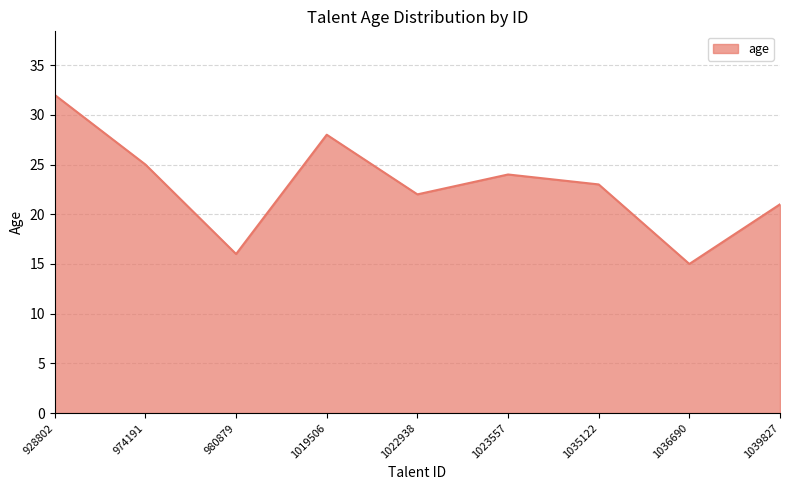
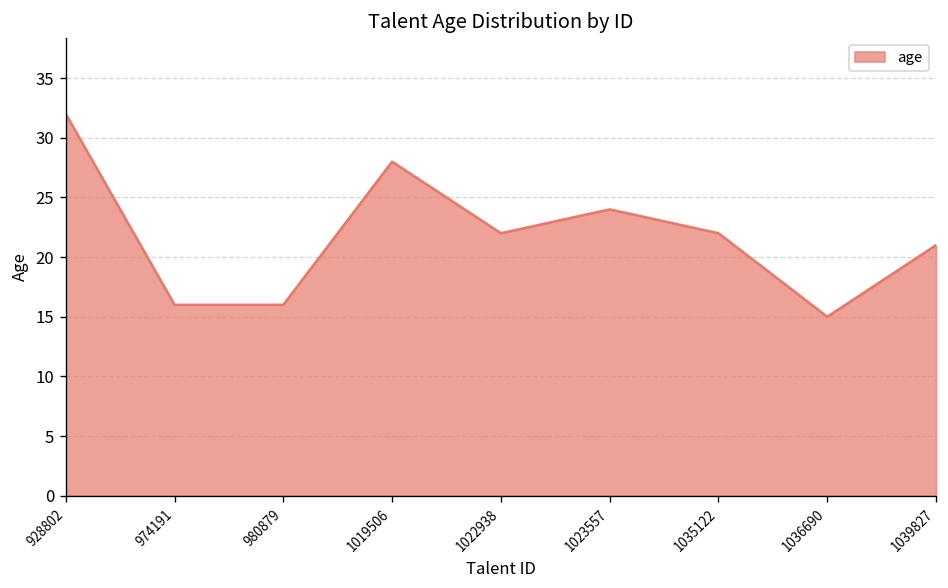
974191: 25 -> 16
1035122: 23 -> 22
